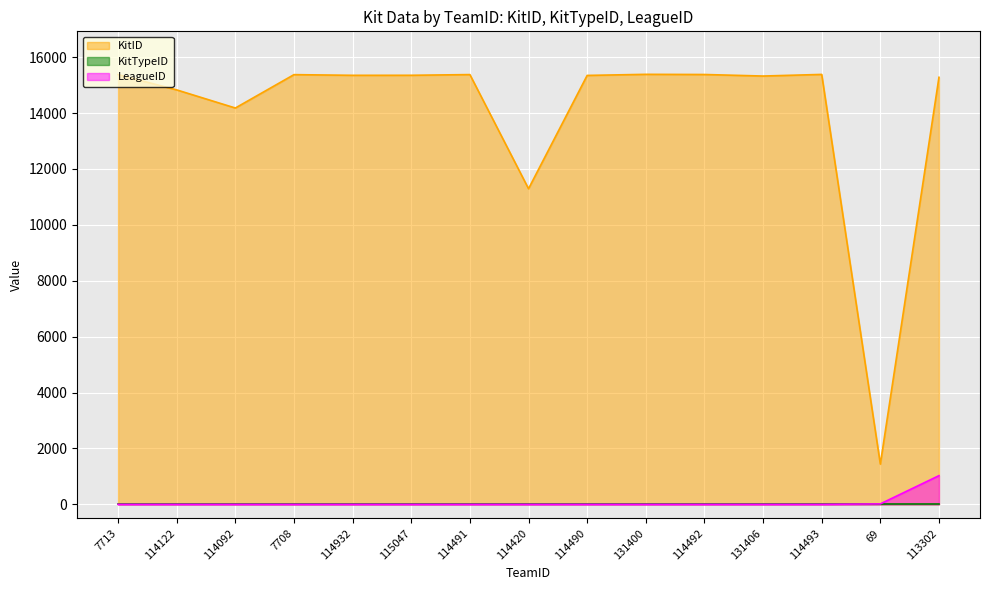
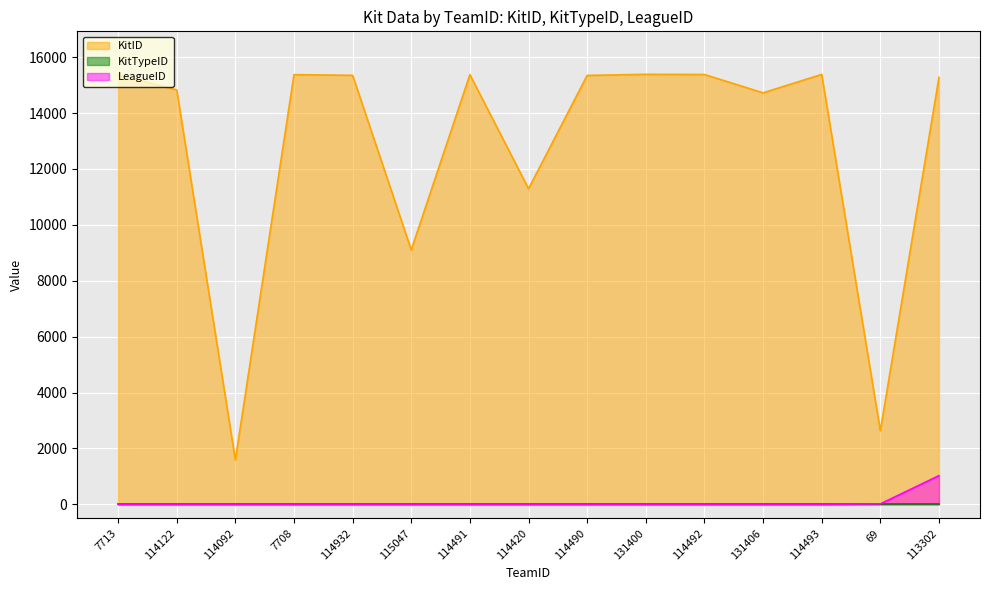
KitID, 114092: 14200 -> 1600
KitID, 115047: 15400 -> 9100
KitID, 131406: 15300 -> 14700
KitID, 69: 1400 -> 2600
